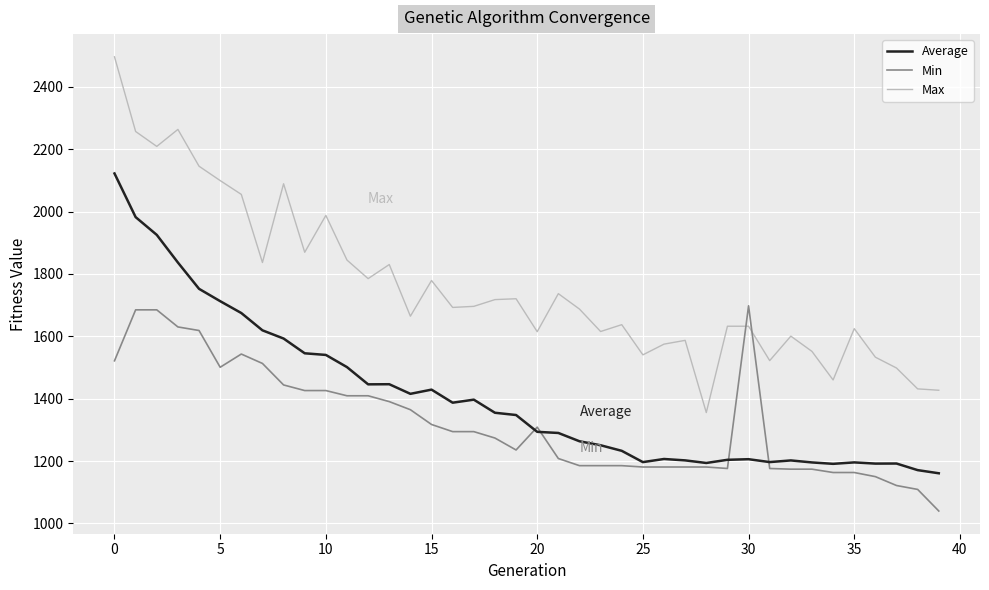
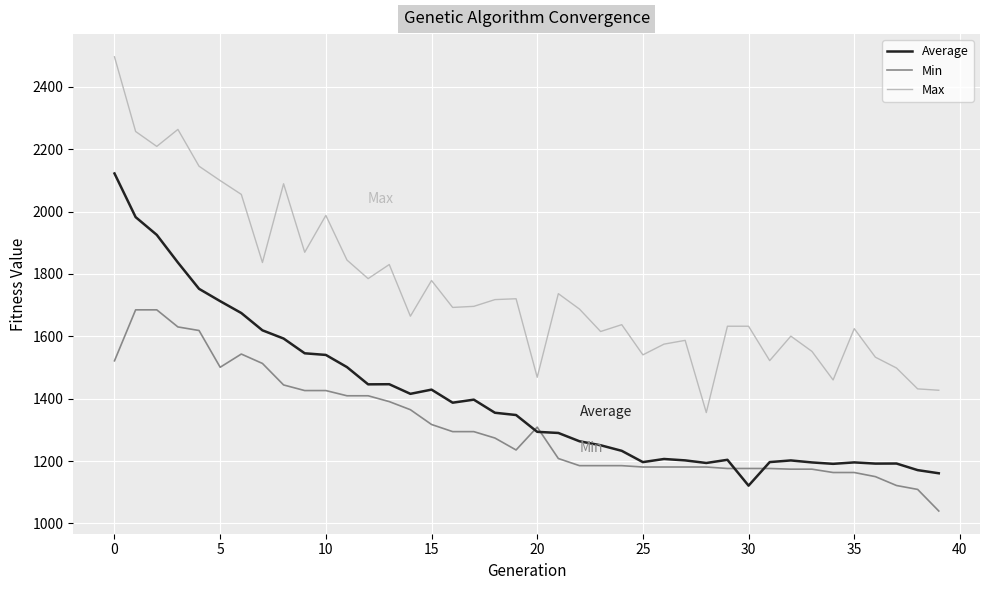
Max, 20: 1610 -> 1470
Average, 30: 1210 -> 1120
Min, 30: 1700 -> 1180
